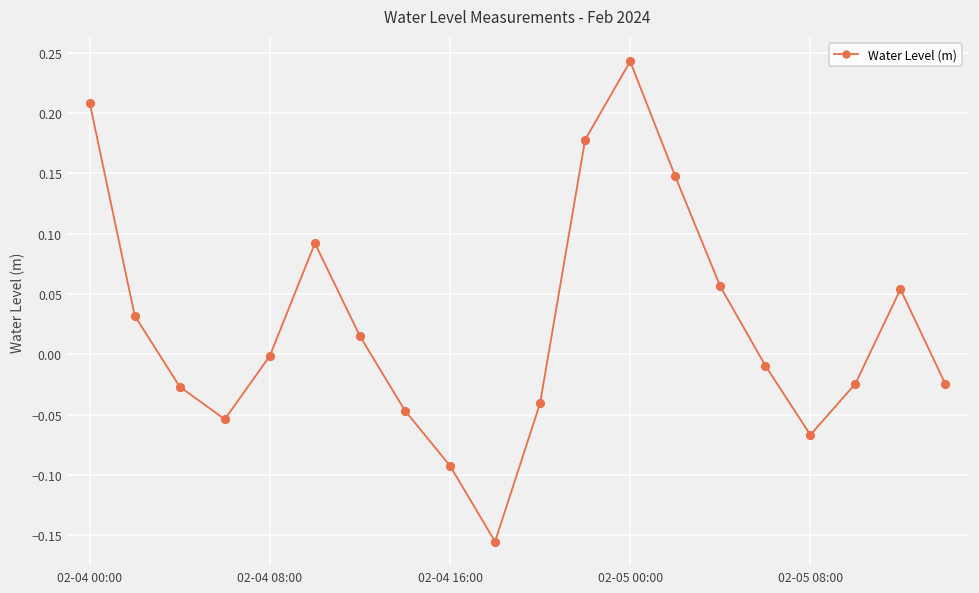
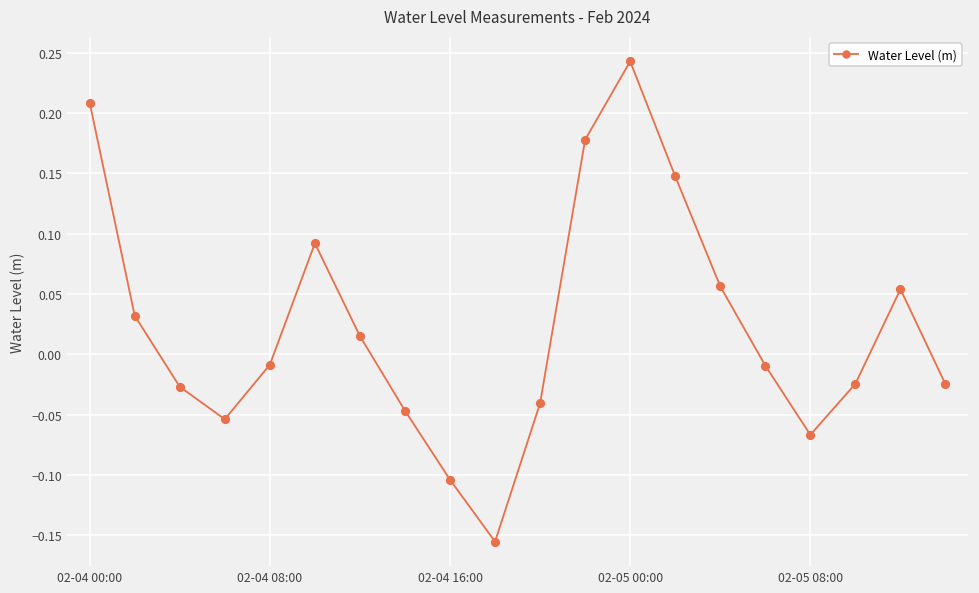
02-04 08:00: -0.001 -> -0.009
02-04 16:00: -0.092 -> -0.104
